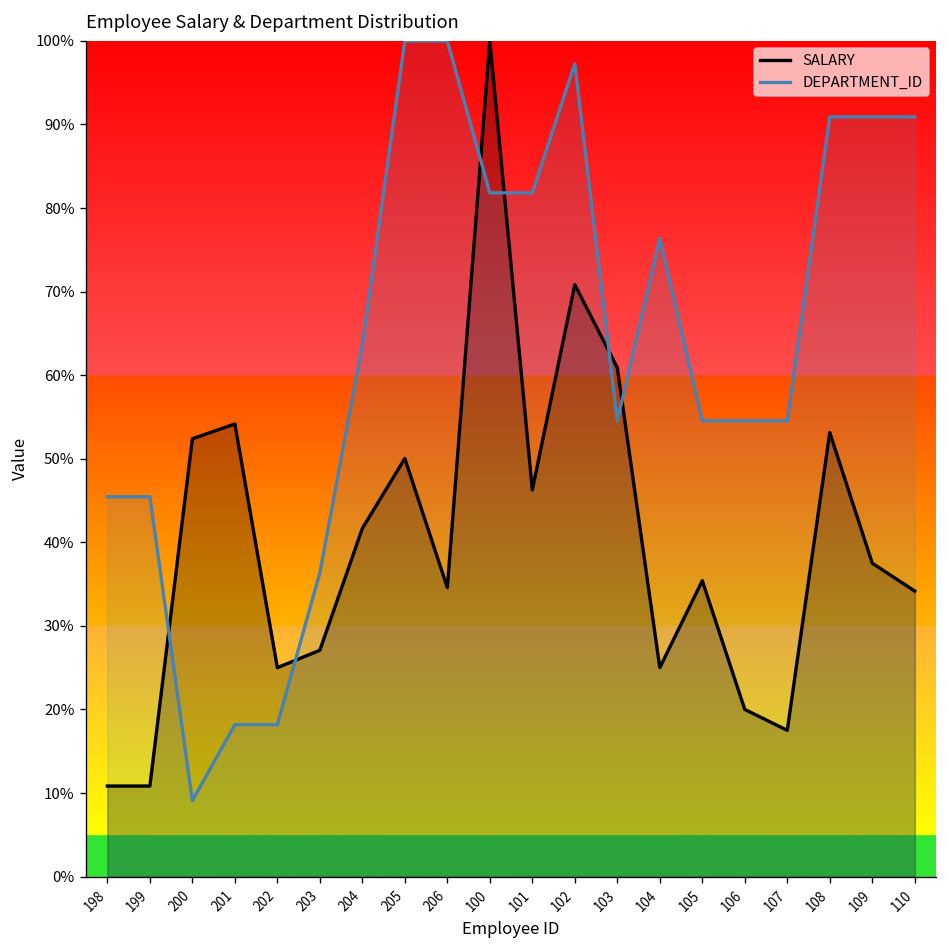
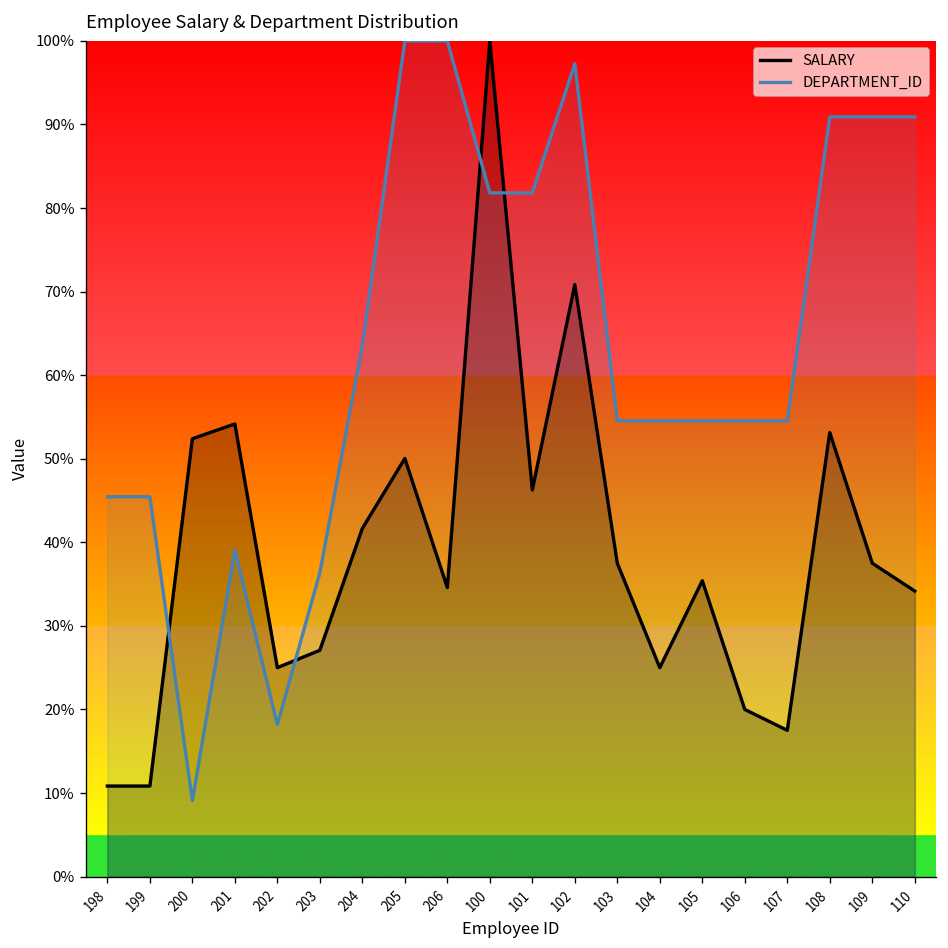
DEPARTMENT_ID, 201: 18% -> 39%
SALARY, 103: 61% -> 38%
DEPARTMENT_ID, 104: 76% -> 55%
